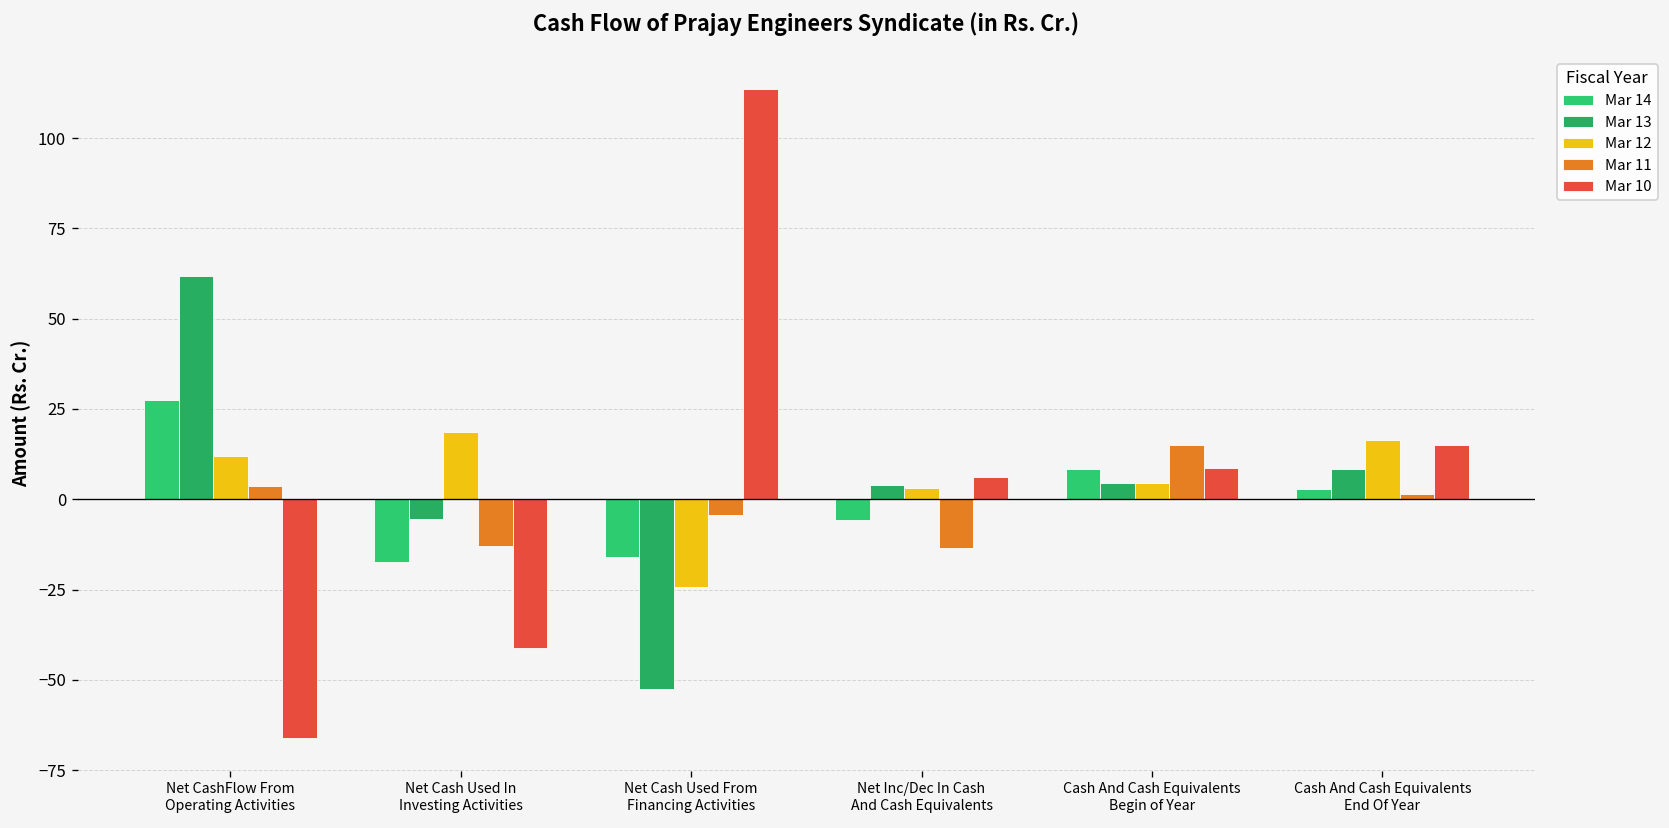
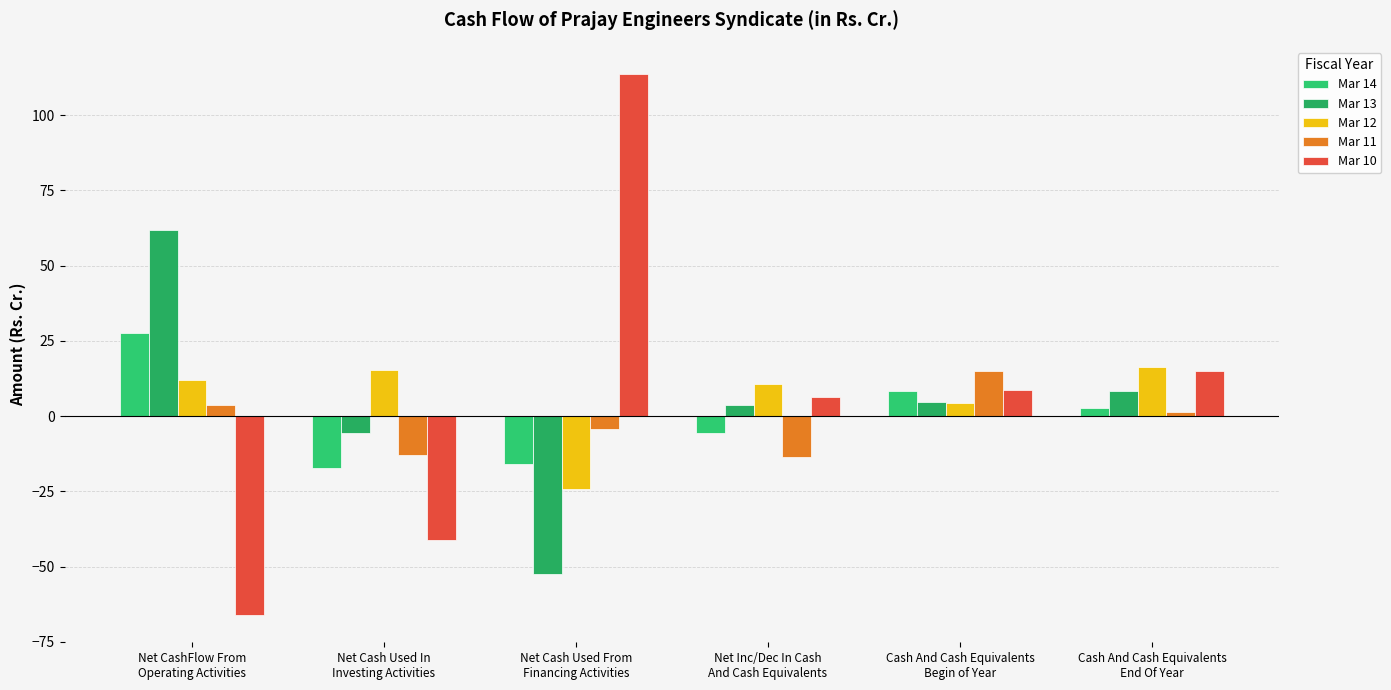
Mar 12, Net Cash Used In Investing Activities: 19 -> 15
Mar 12, Net Inc/Dec In Cash And Cash Equivalents: 3 -> 11
